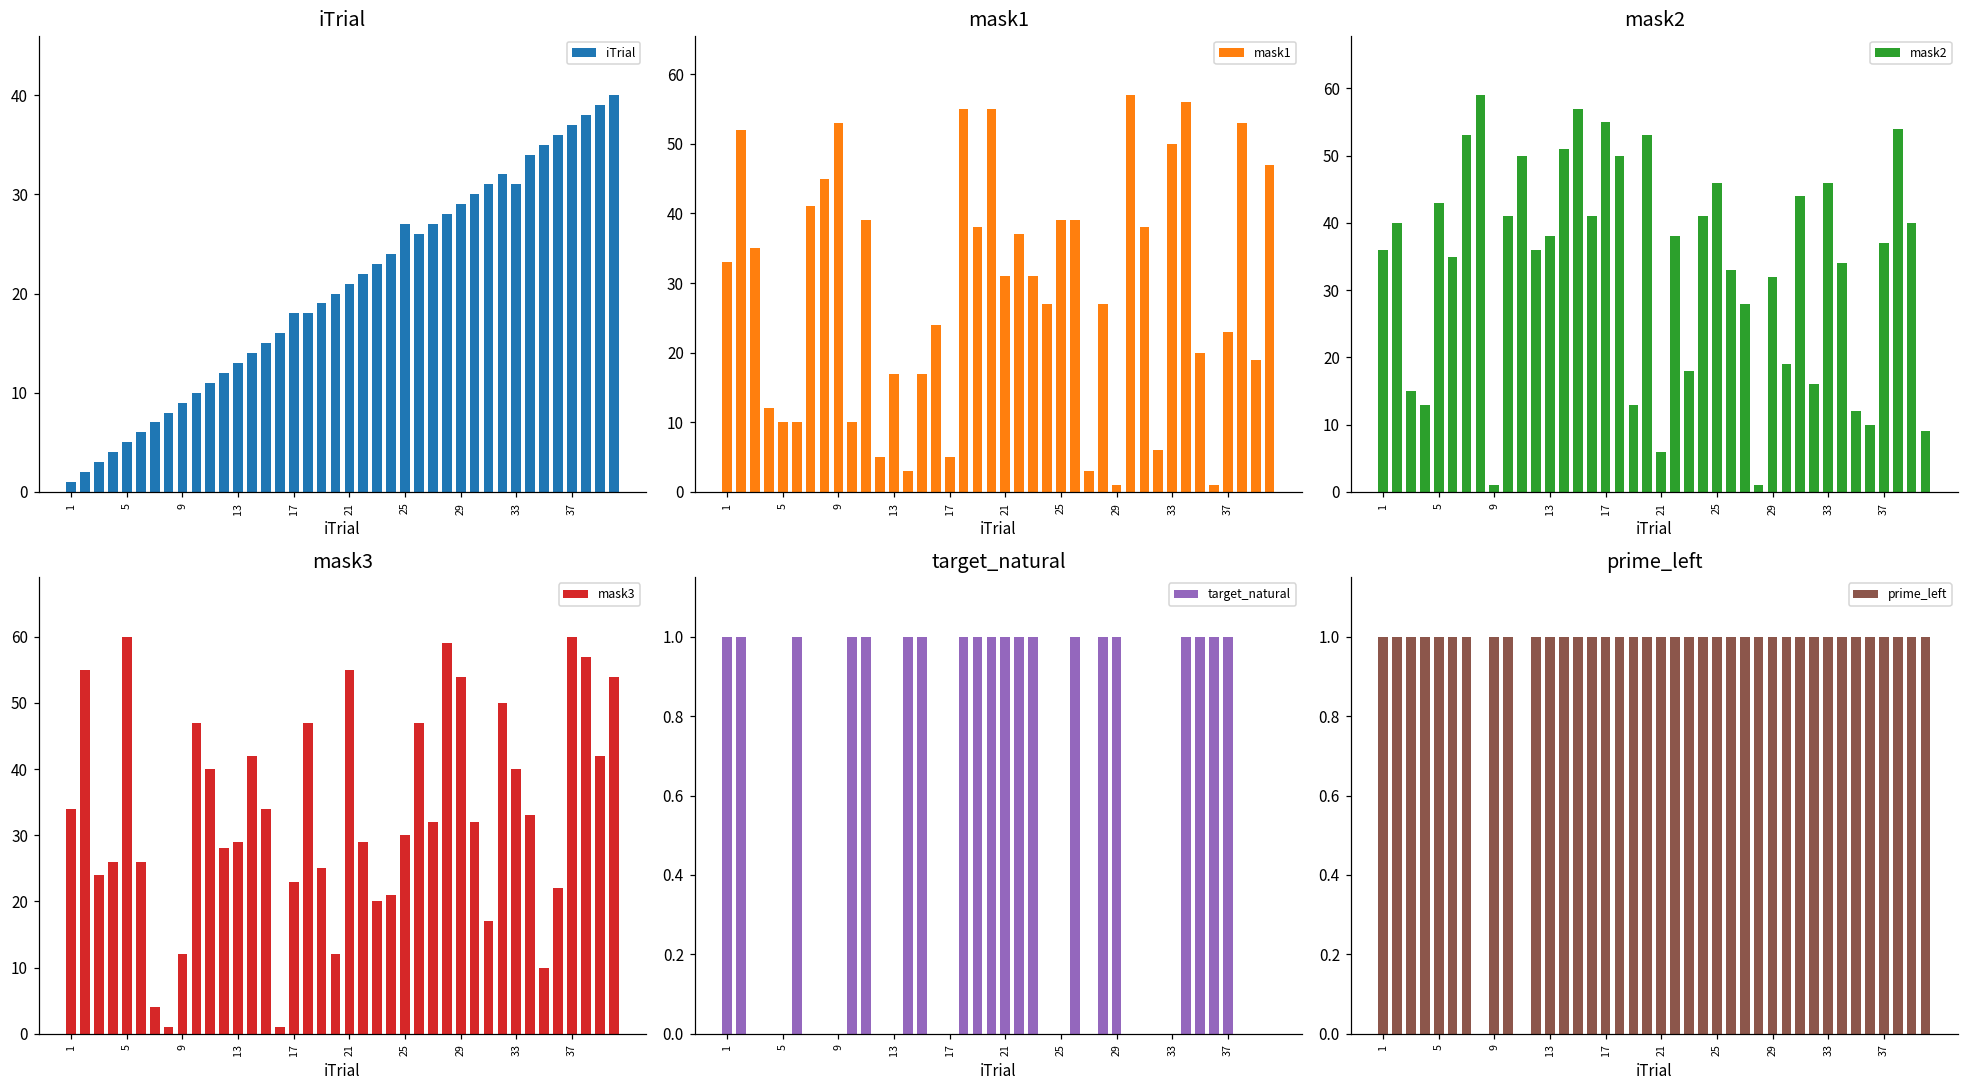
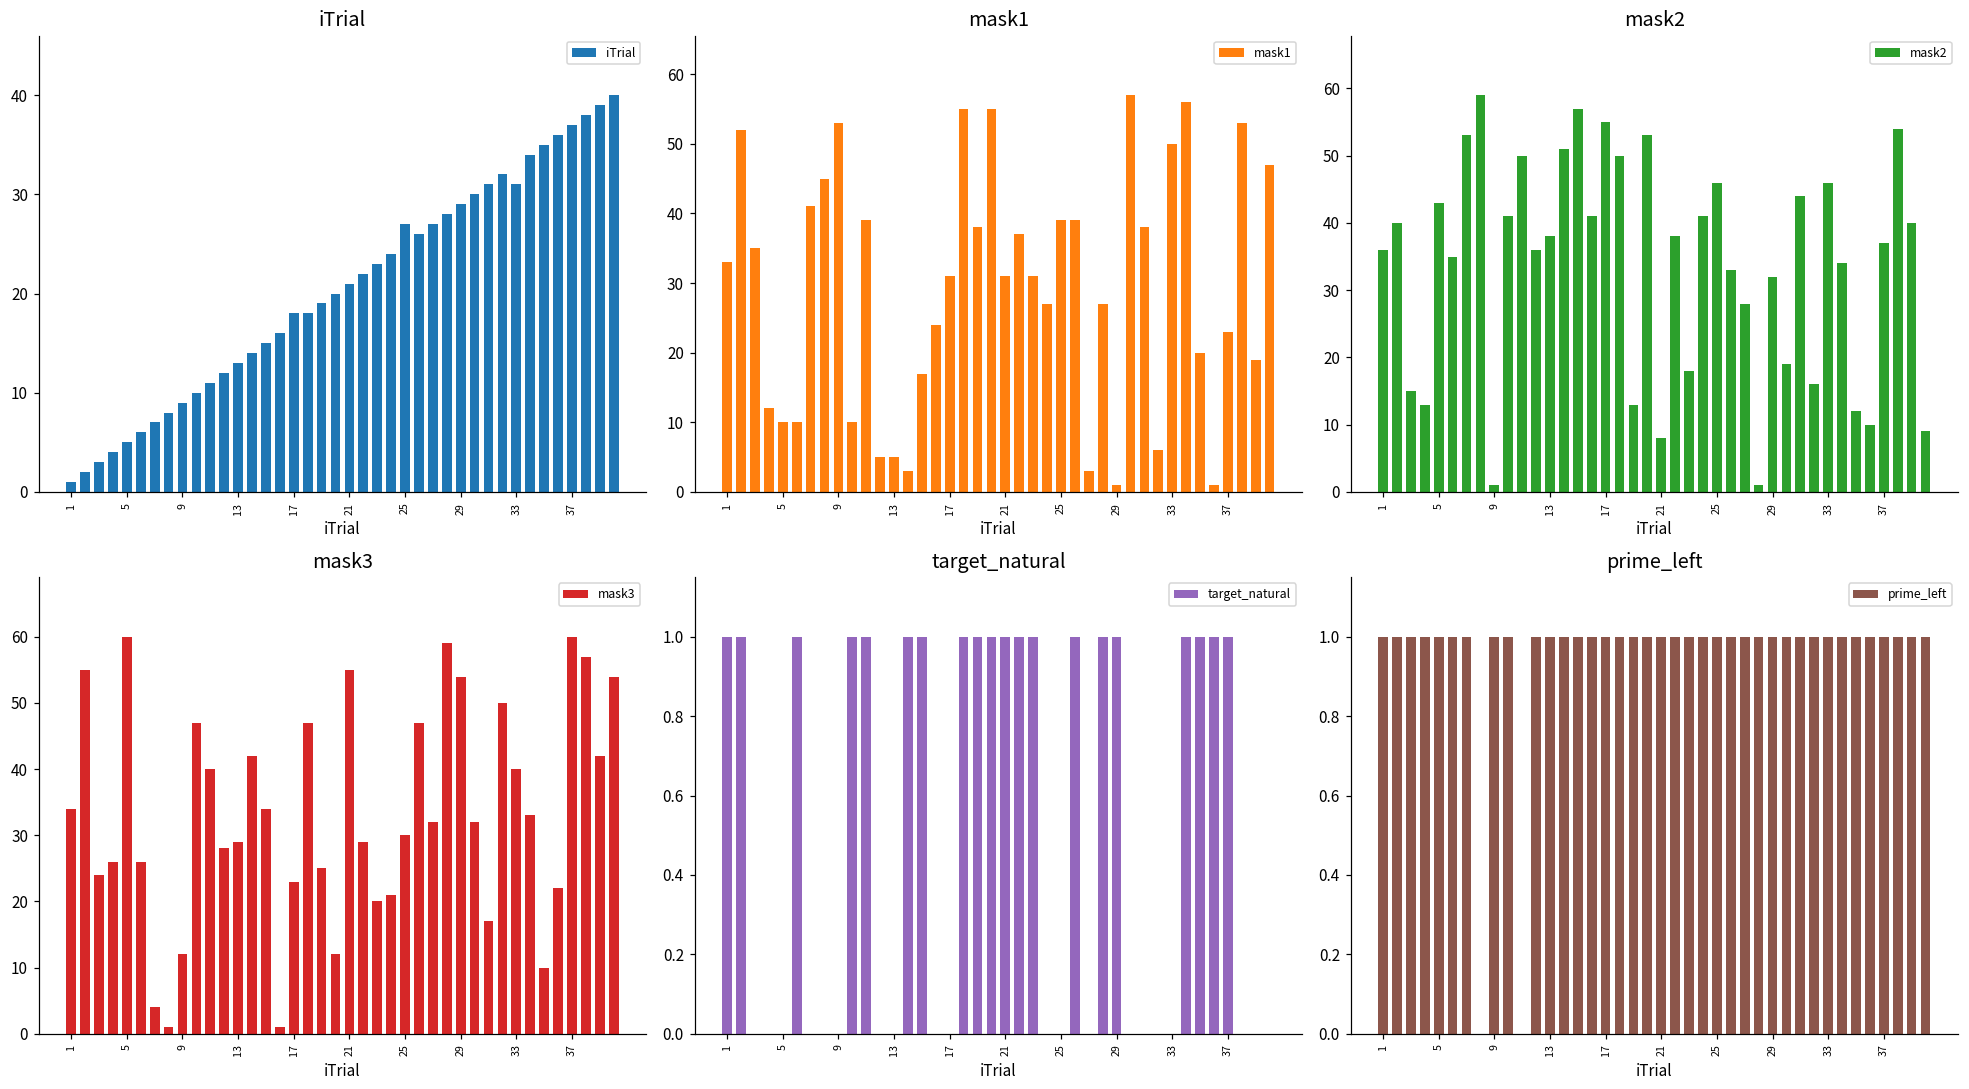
mask1, 13: 17 -> 5
mask1, 17: 5 -> 31
mask2, 21: 6 -> 8
